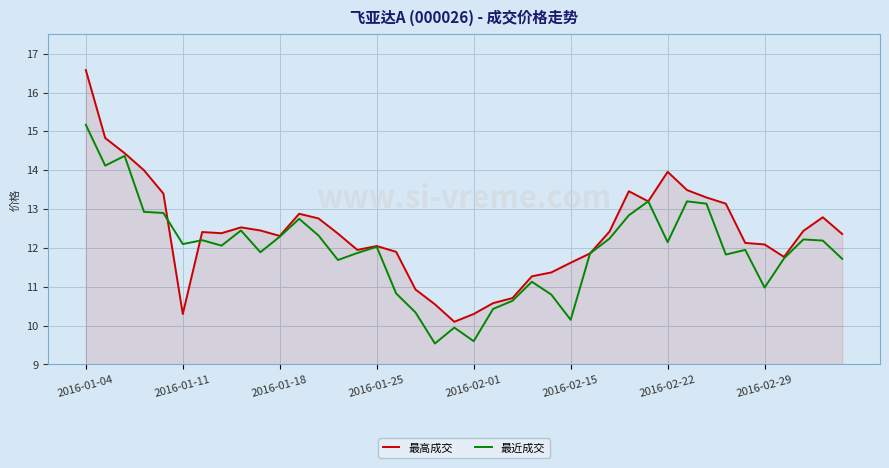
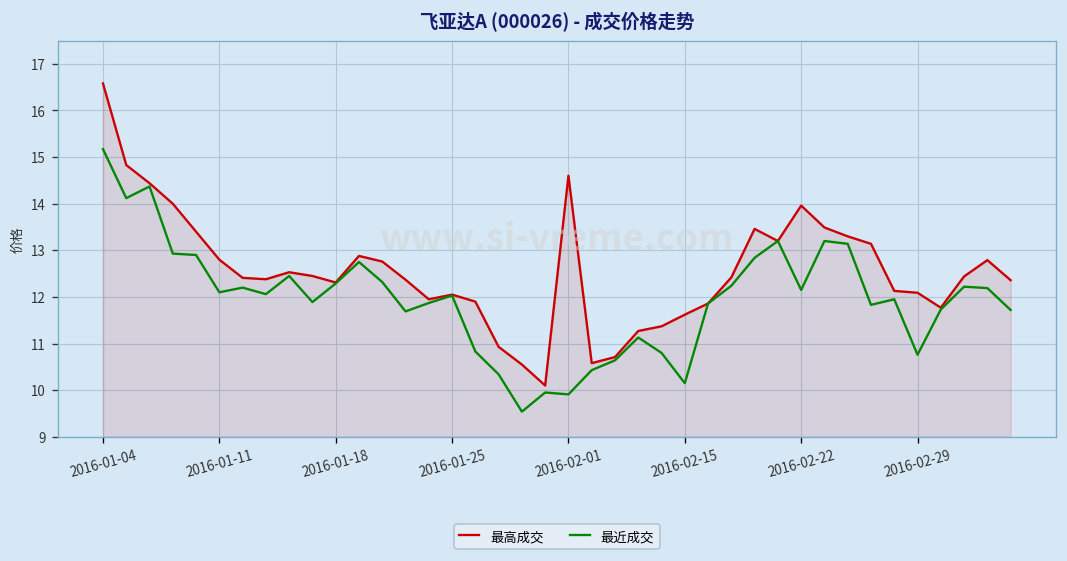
最高成交, 2016-01-11: 10.3 -> 12.8
最高成交, 2016-02-01: 10.3 -> 14.6
最近成交, 2016-02-01: 9.6 -> 9.9
最近成交, 2016-02-29: 11.0 -> 10.8
